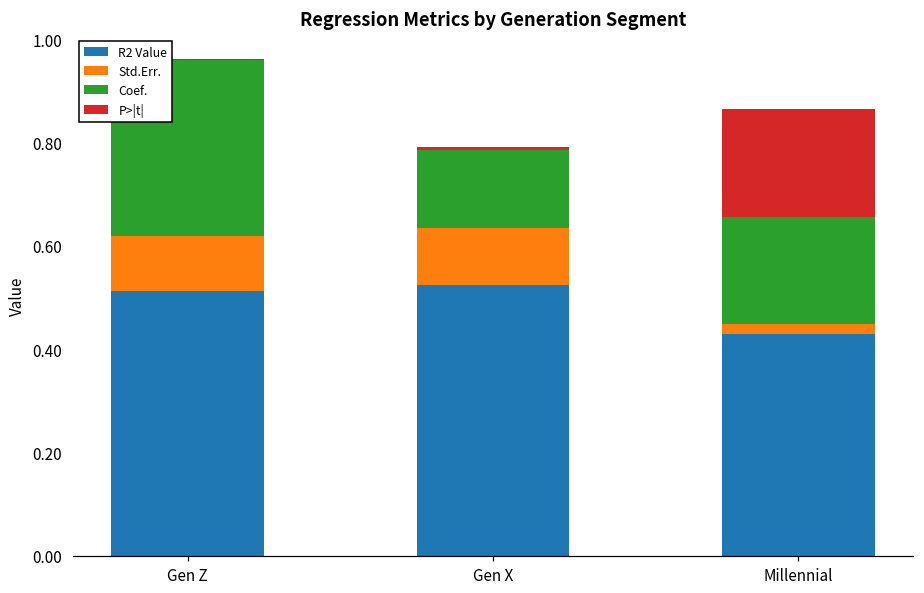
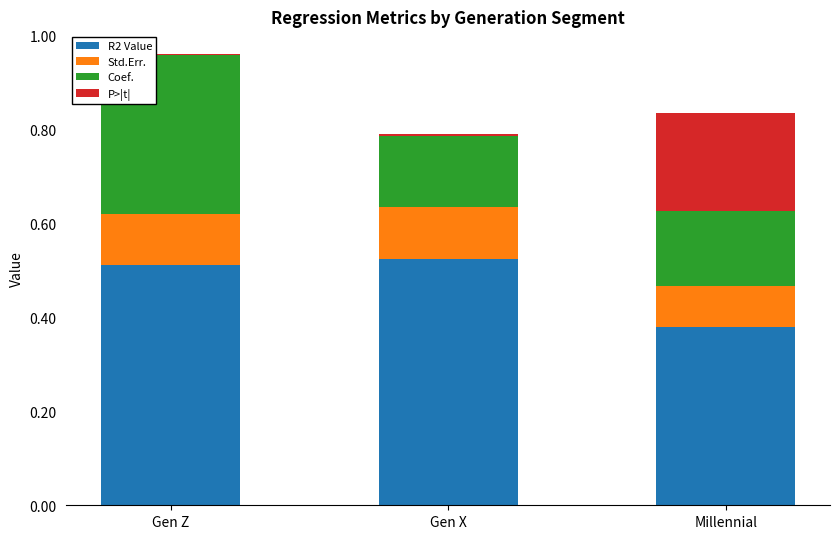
R2 Value, Millennial: 0.43 -> 0.38
Std.Err., Millennial: 0.02 -> 0.09
Coef., Millennial: 0.21 -> 0.16
